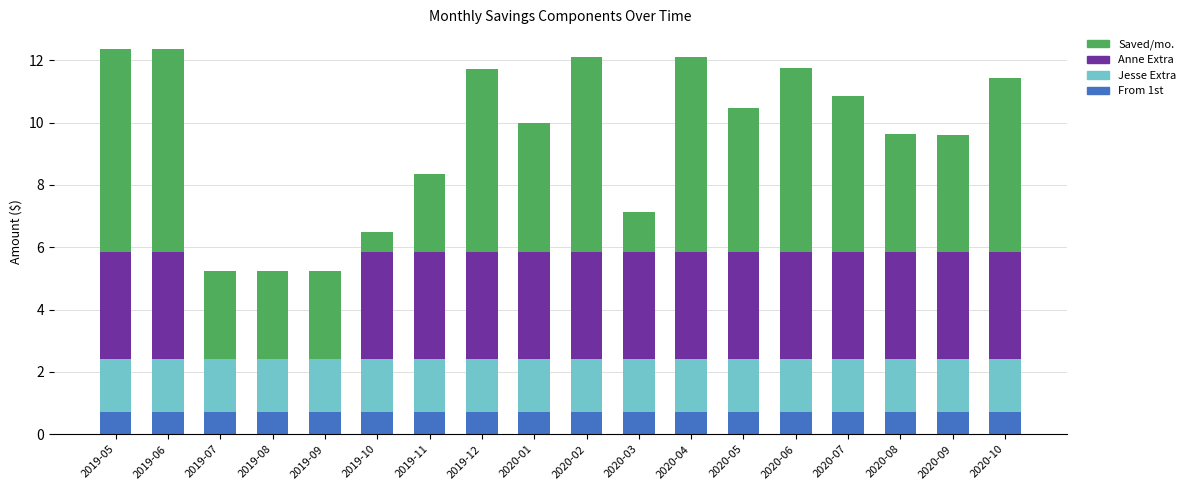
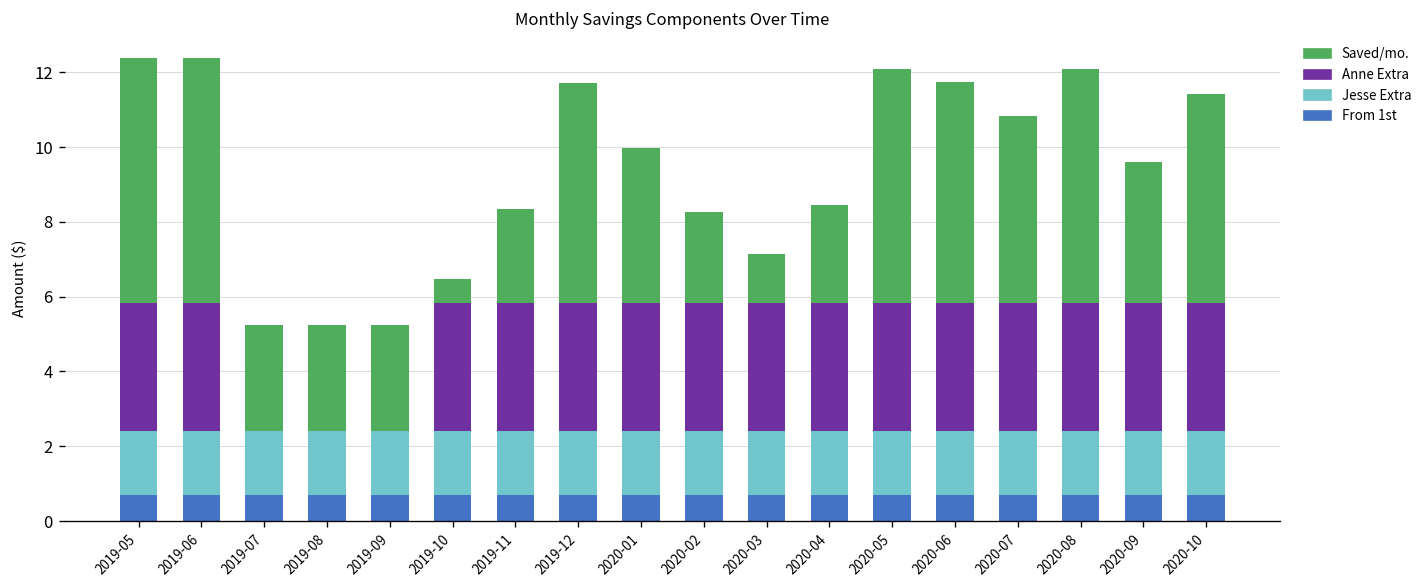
Saved/mo., 2020-02: 6.3 -> 2.4
Saved/mo., 2020-04: 6.3 -> 2.6
Saved/mo., 2020-05: 4.6 -> 6.3
Saved/mo., 2020-08: 3.8 -> 6.3
